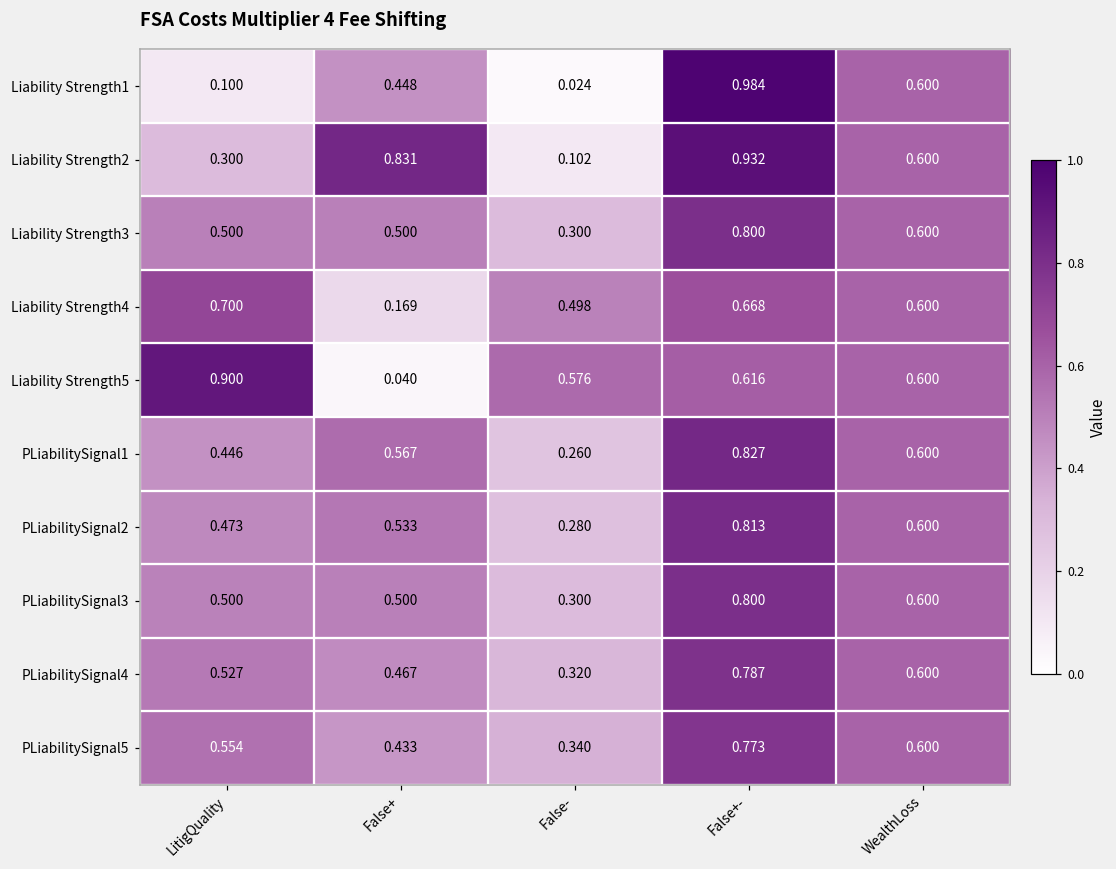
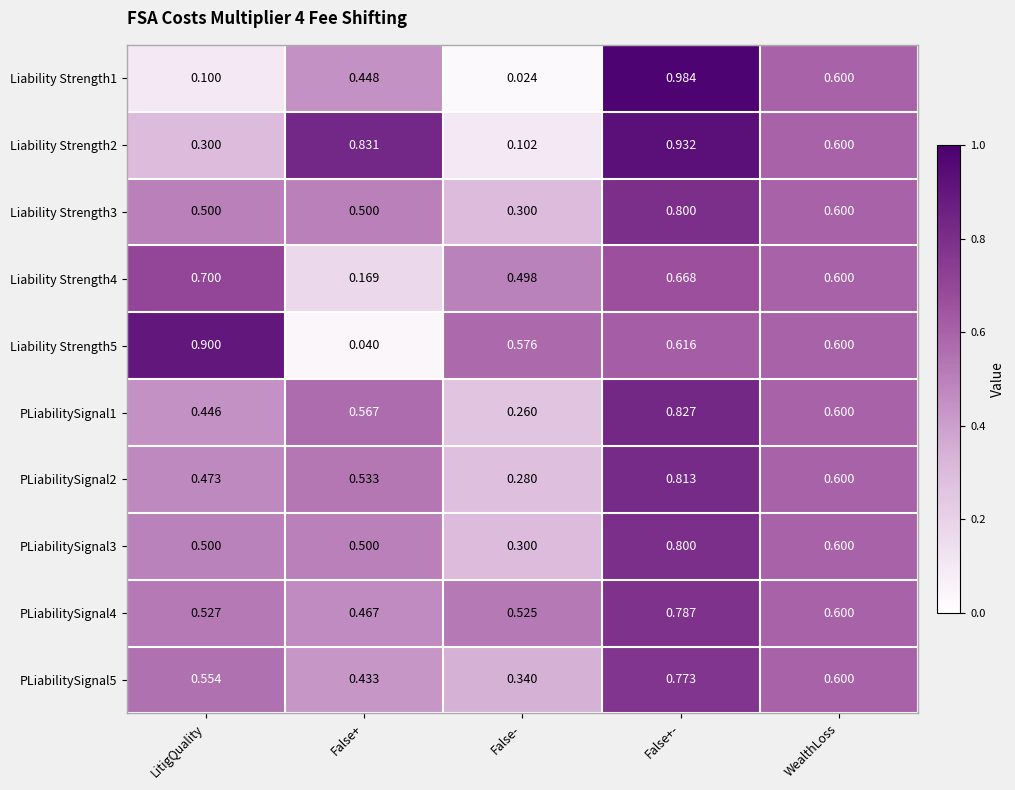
PLiabilitySignal4, False-: 0.320 -> 0.525
